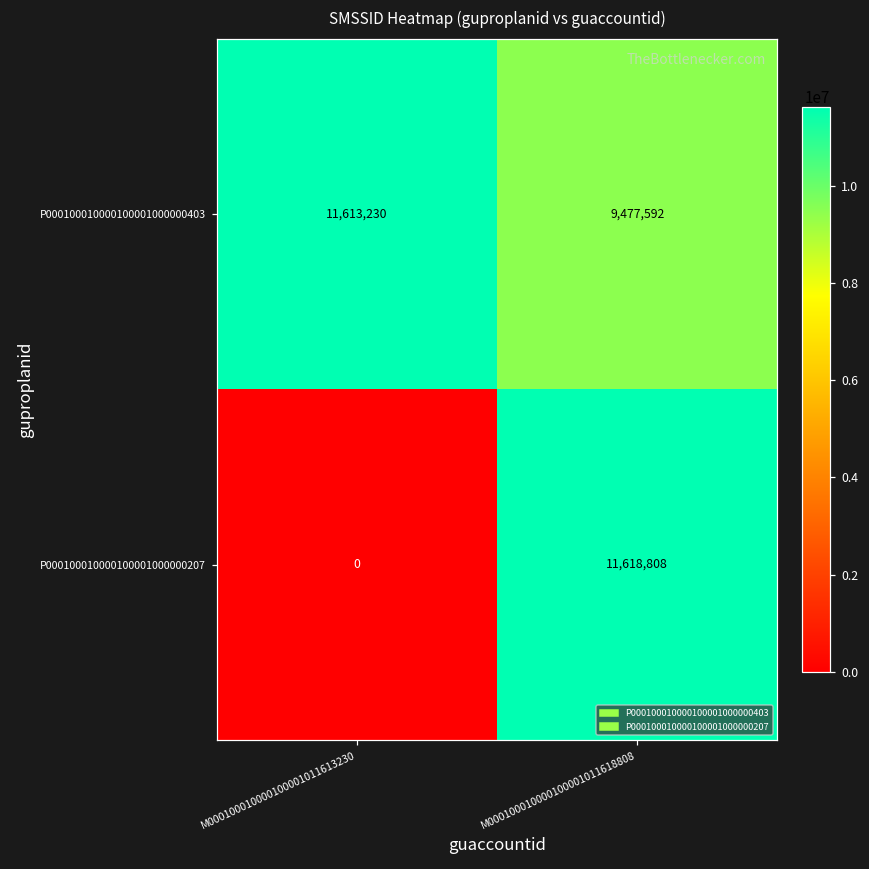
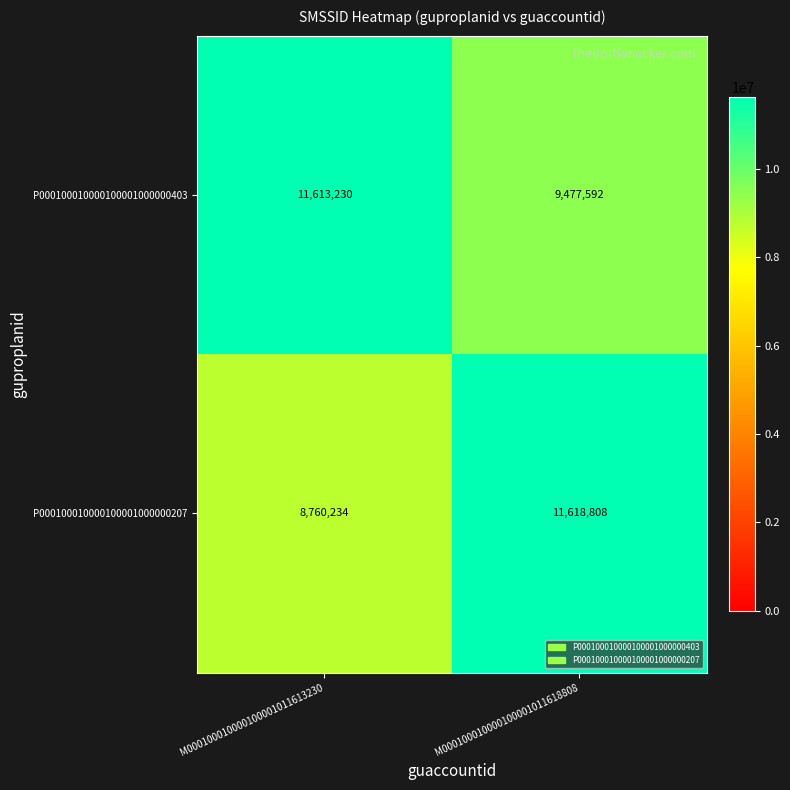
P000100010000100001000000207, M000100010000100001011613230: 0 -> 8,760,234
